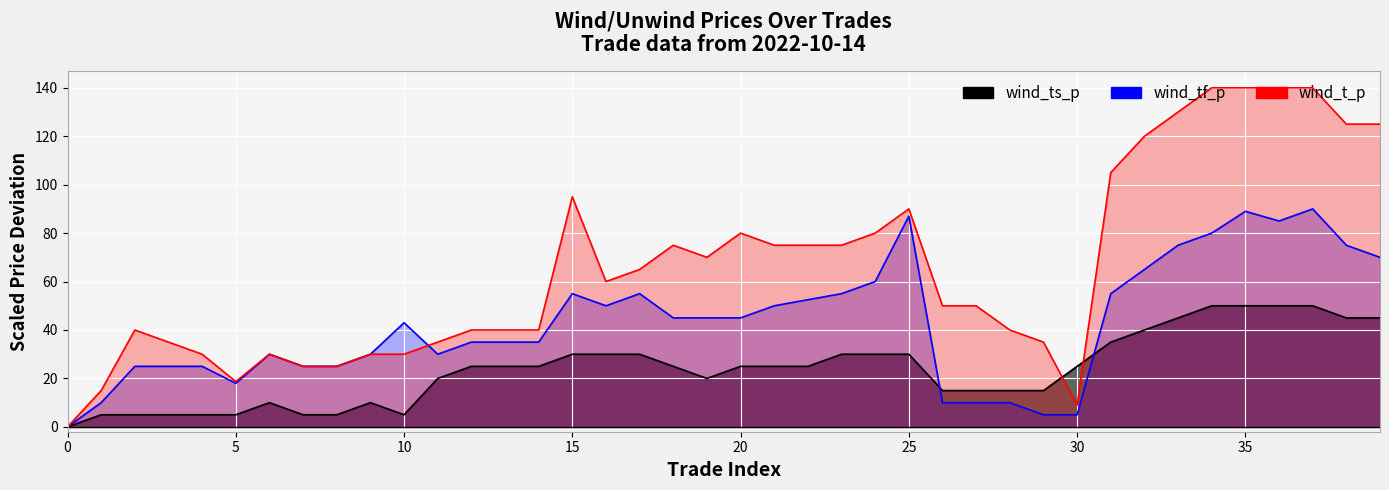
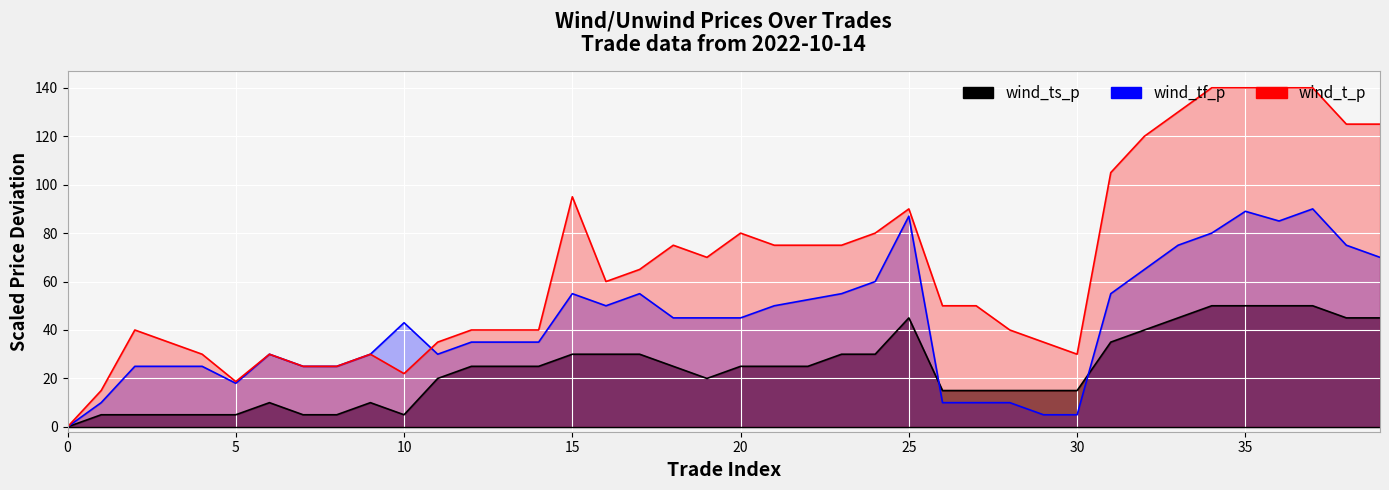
wind_t_p, 10: 30 -> 22
wind_ts_p, 25: 30 -> 45
wind_ts_p, 30: 25 -> 15
wind_t_p, 30: 9 -> 30
